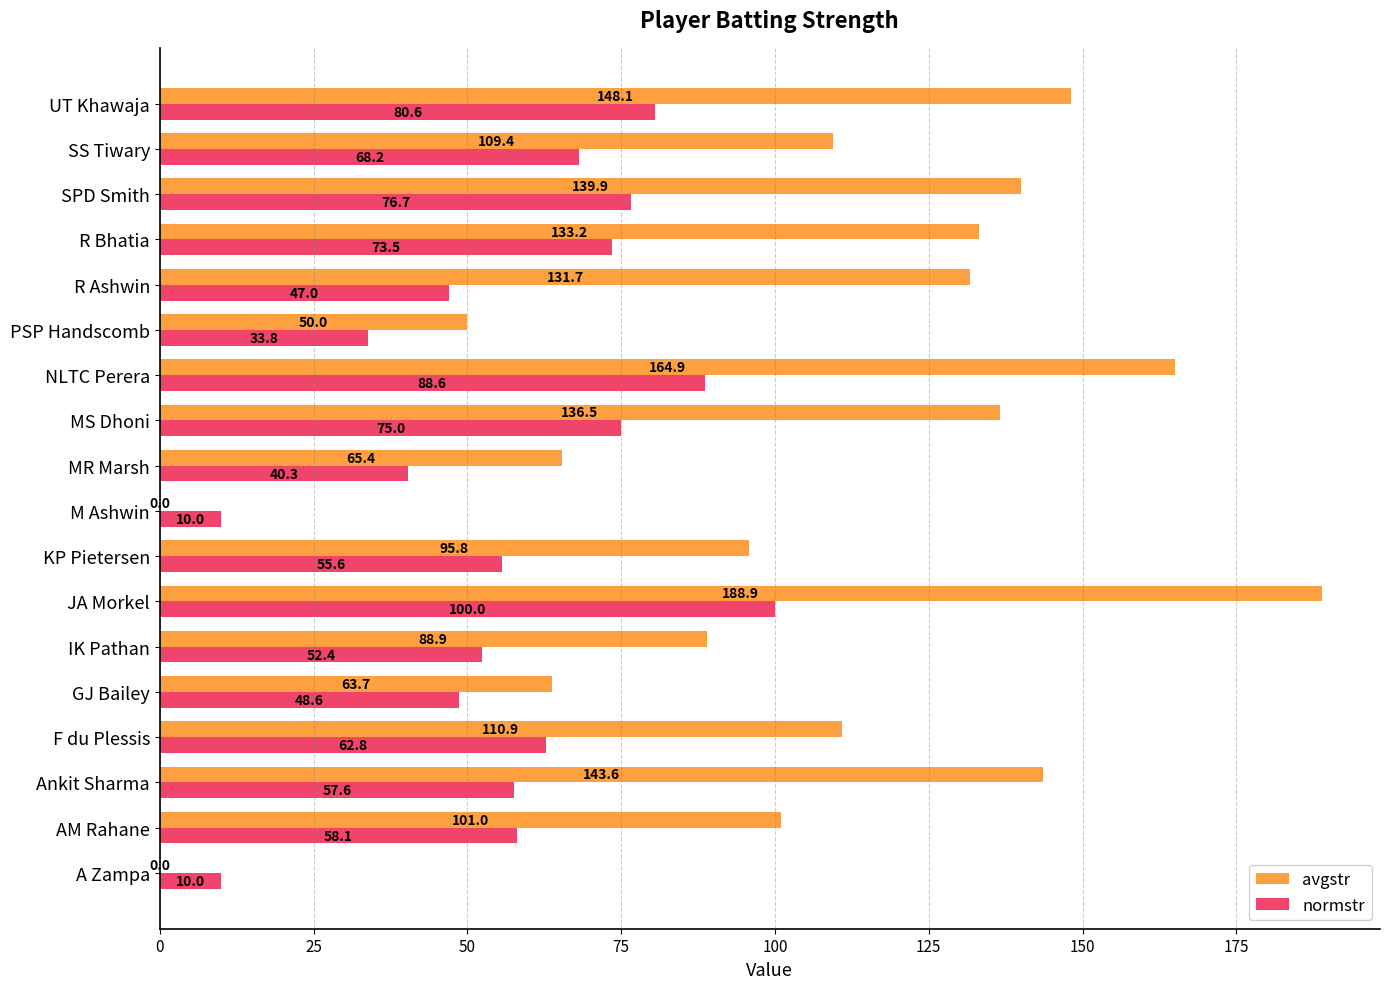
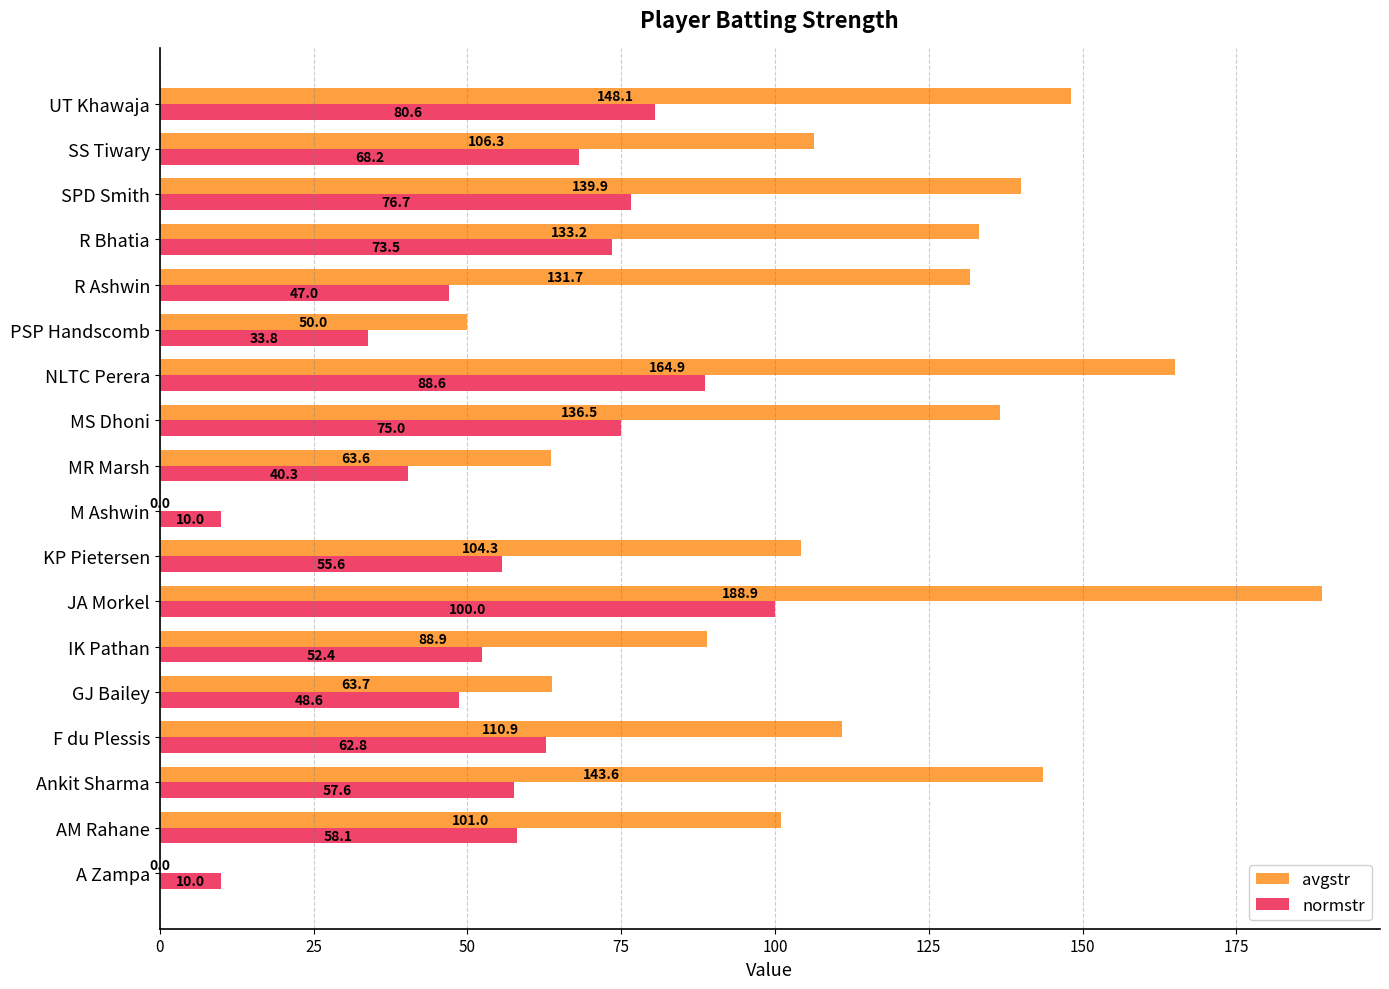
avgstr, SS Tiwary: 109.4 -> 106.3
avgstr, MR Marsh: 65.4 -> 63.6
avgstr, KP Pietersen: 95.8 -> 104.3
